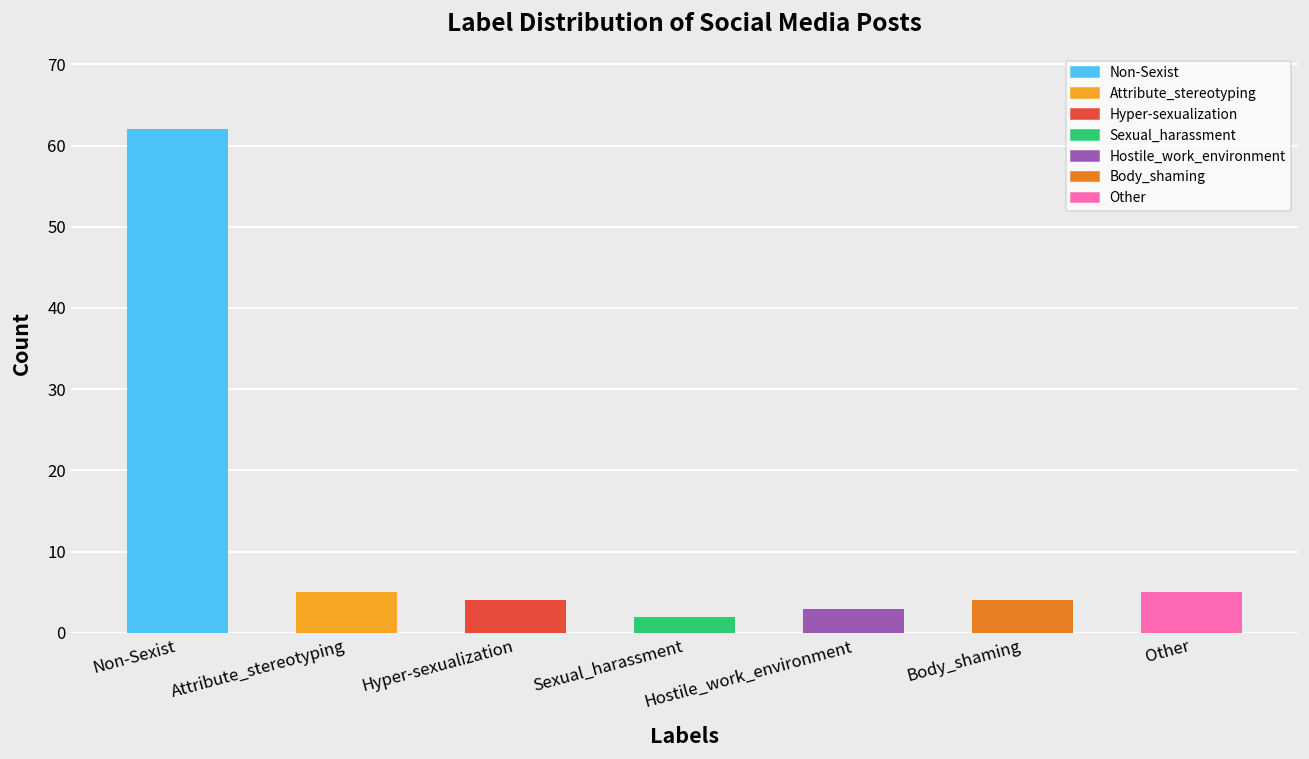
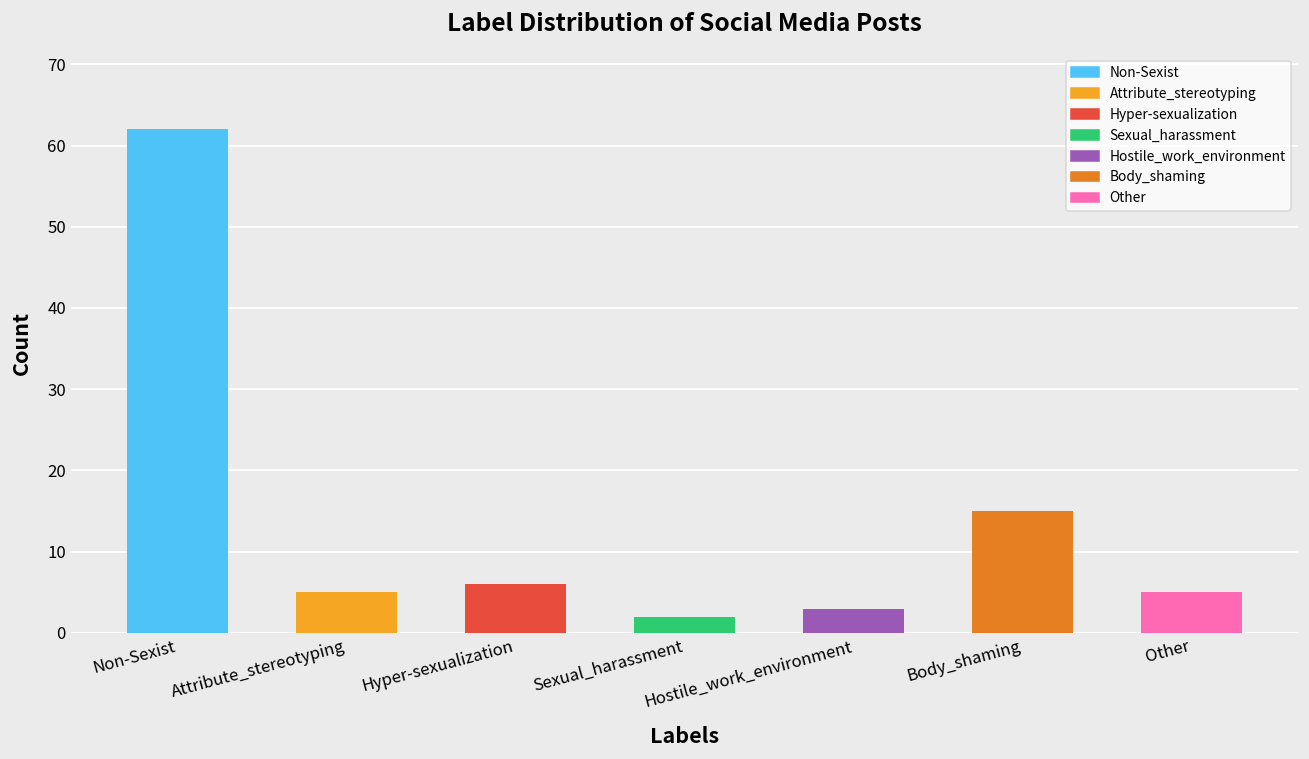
Hyper-sexualization: 4 -> 6
Body_shaming: 4 -> 15
